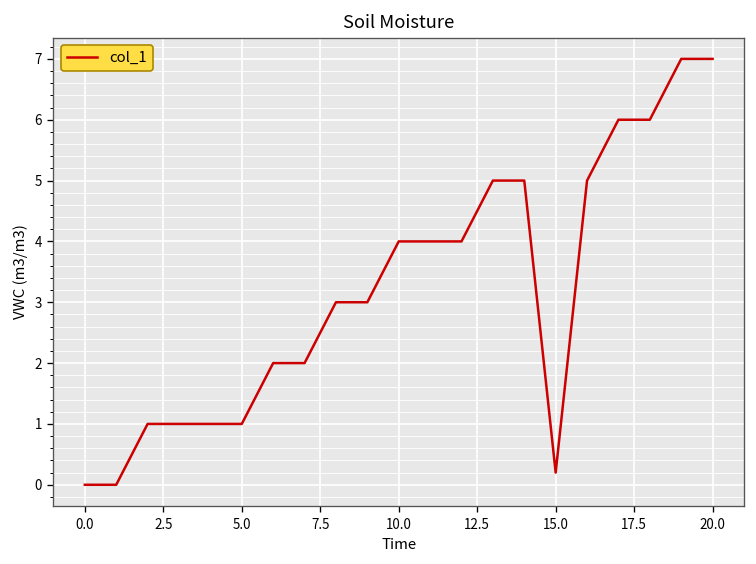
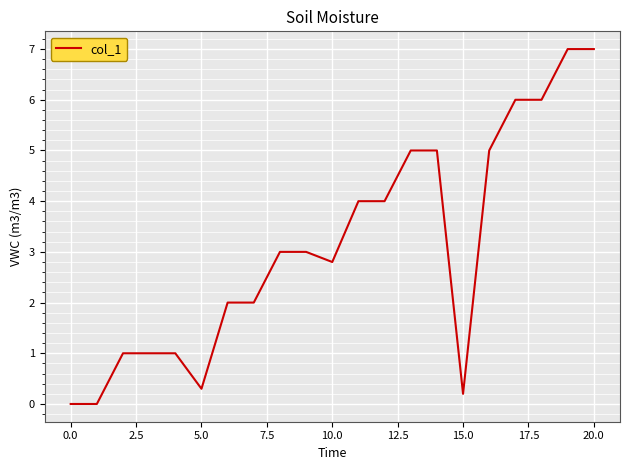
5.0: 1.0 -> 0.3
10.0: 4.0 -> 2.8
